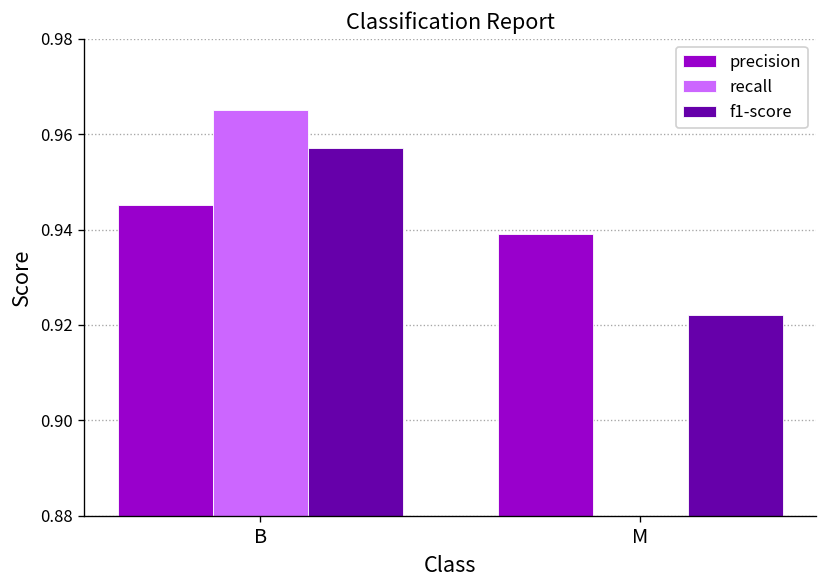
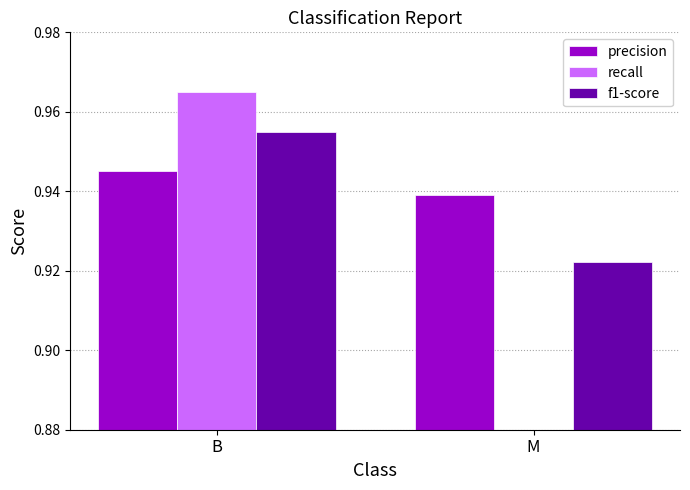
f1-score, B: 0.957 -> 0.955
